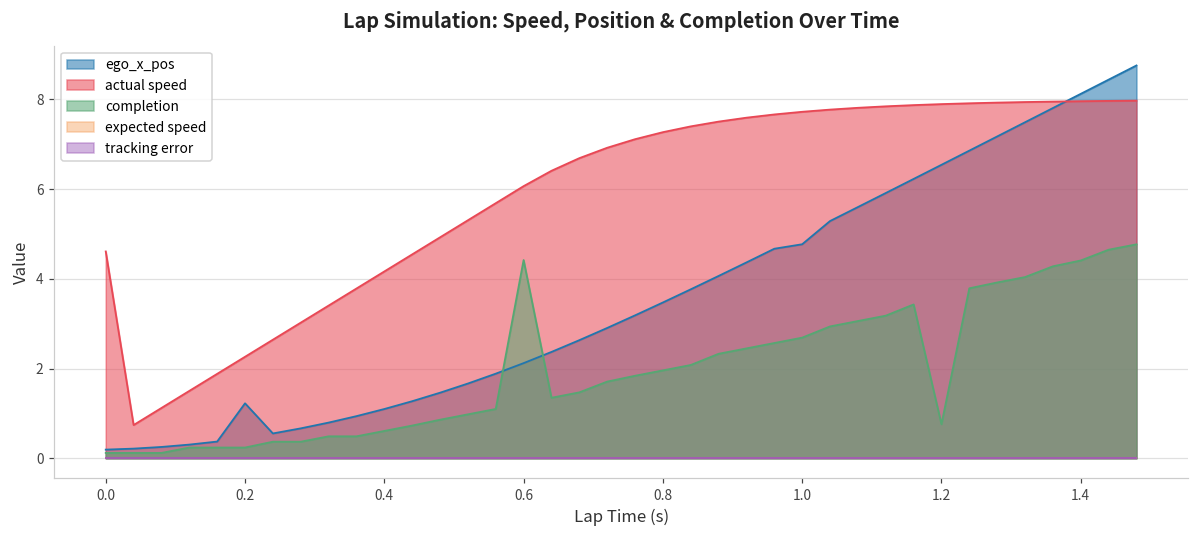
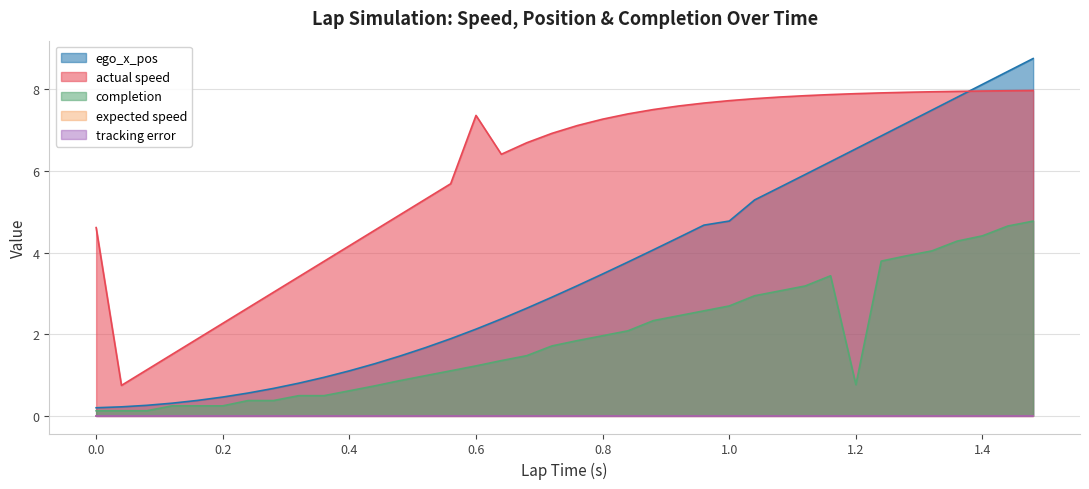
ego_x_pos, 0.2: 1.2 -> 0.5
actual speed, 0.6: 6.1 -> 7.4
completion, 0.6: 4.4 -> 1.2
